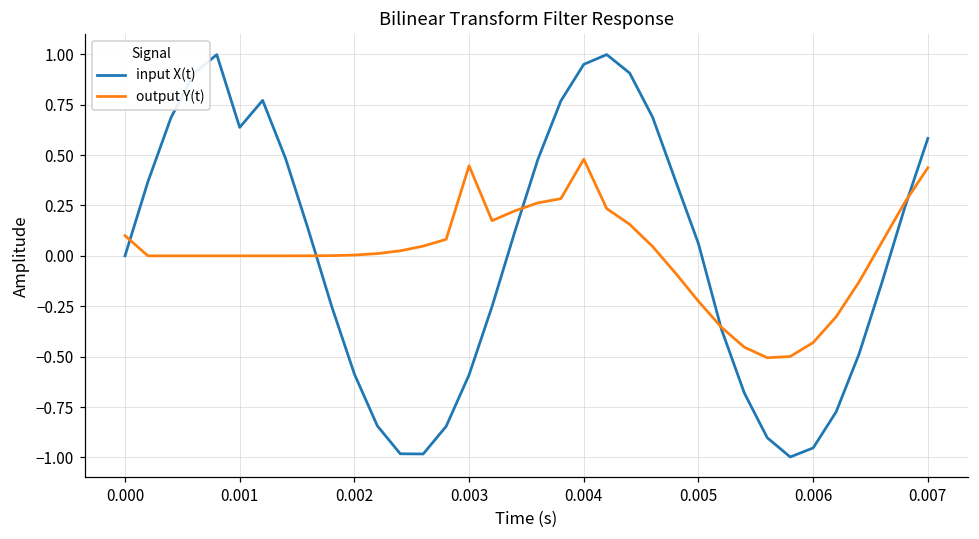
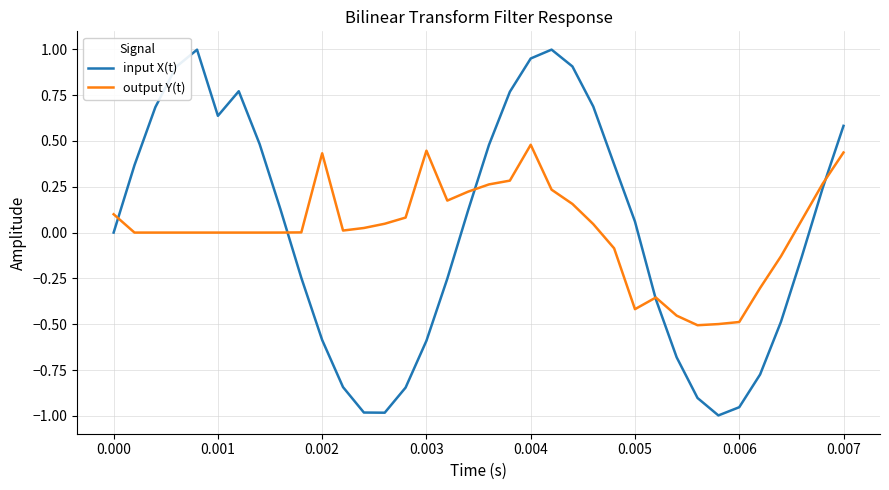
output Y(t), 0.002: 0.00 -> 0.43
output Y(t), 0.005: -0.23 -> -0.42
output Y(t), 0.006: -0.43 -> -0.49
